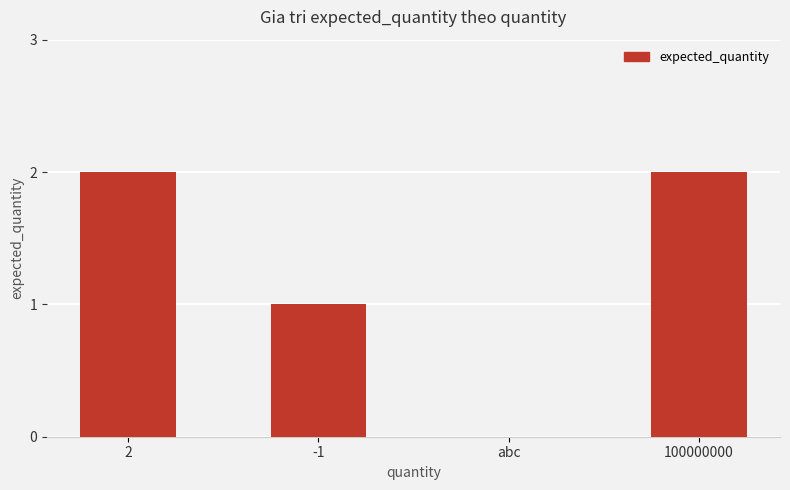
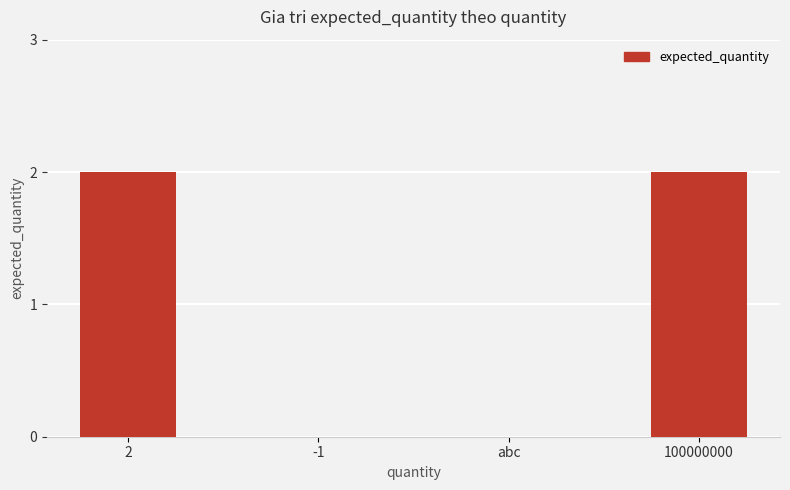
-1: 1 -> 0
